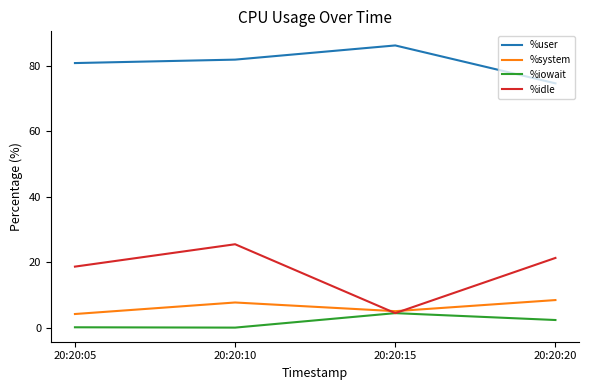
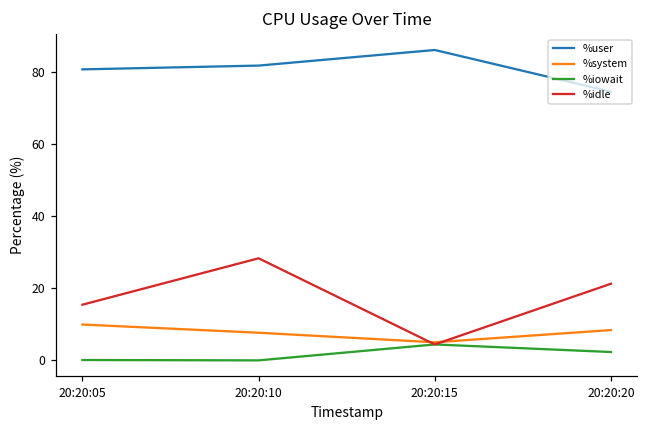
%system, 20:20:05: 4 -> 10
%idle, 20:20:05: 19 -> 15
%idle, 20:20:10: 25 -> 28
